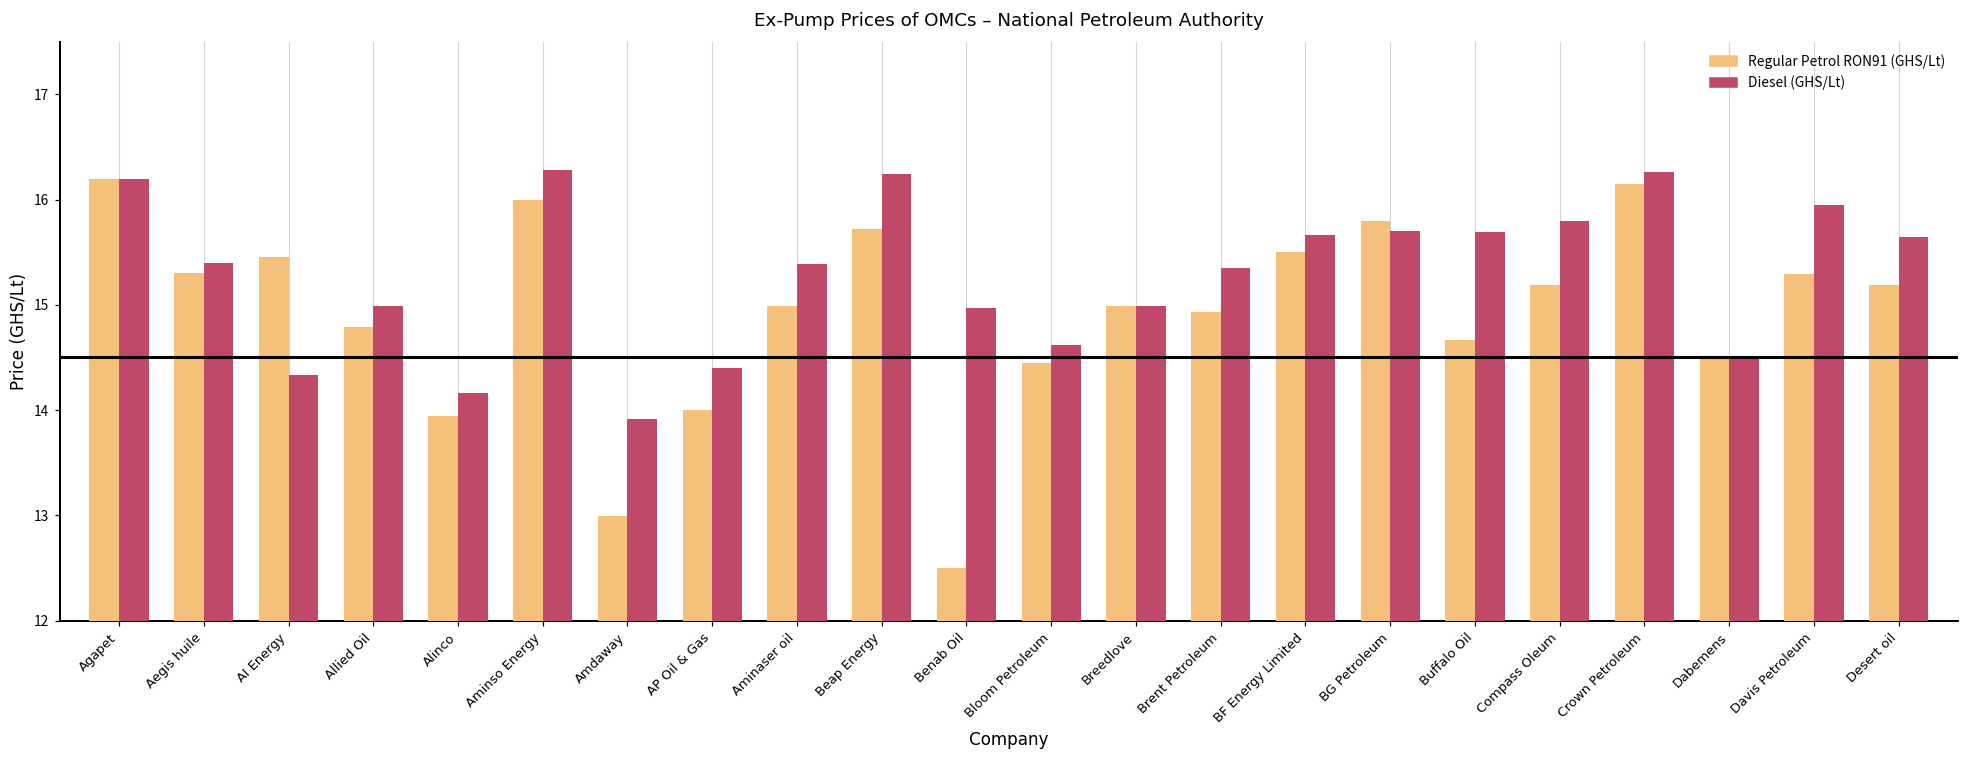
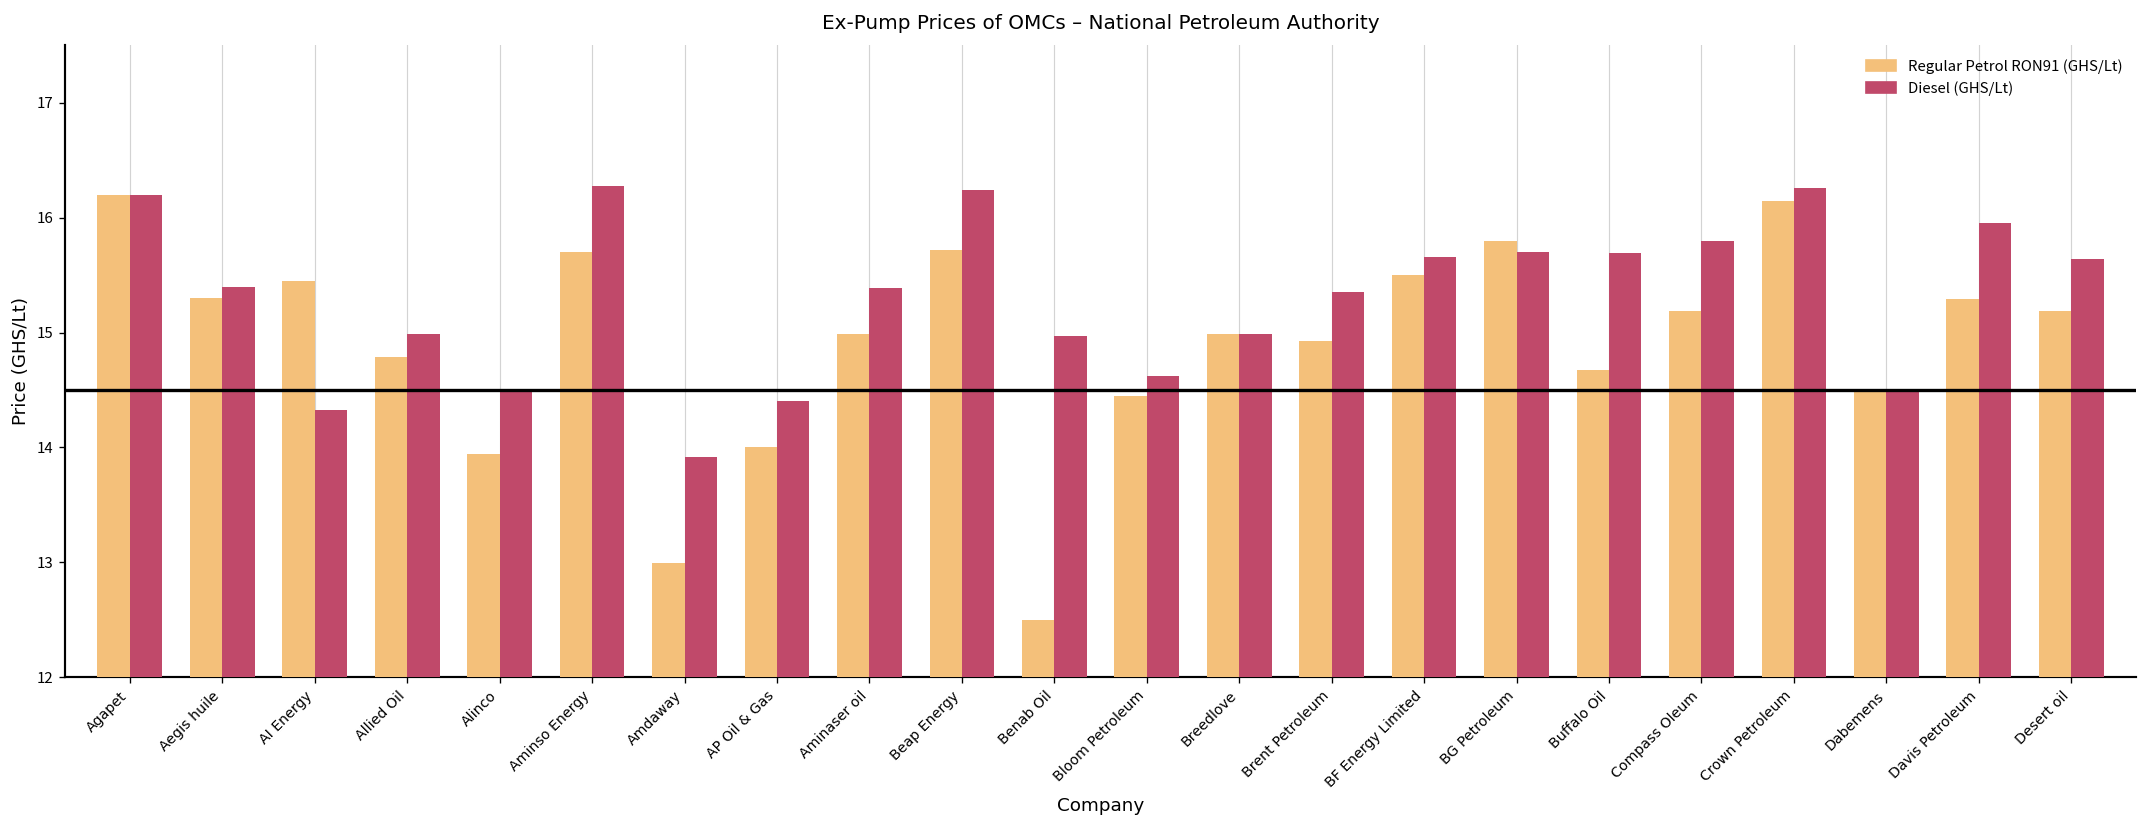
Diesel (GHS/Lt), Alinco: 14.2 -> 14.5
Regular Petrol RON91 (GHS/Lt), Aminso Energy: 16.0 -> 15.7
